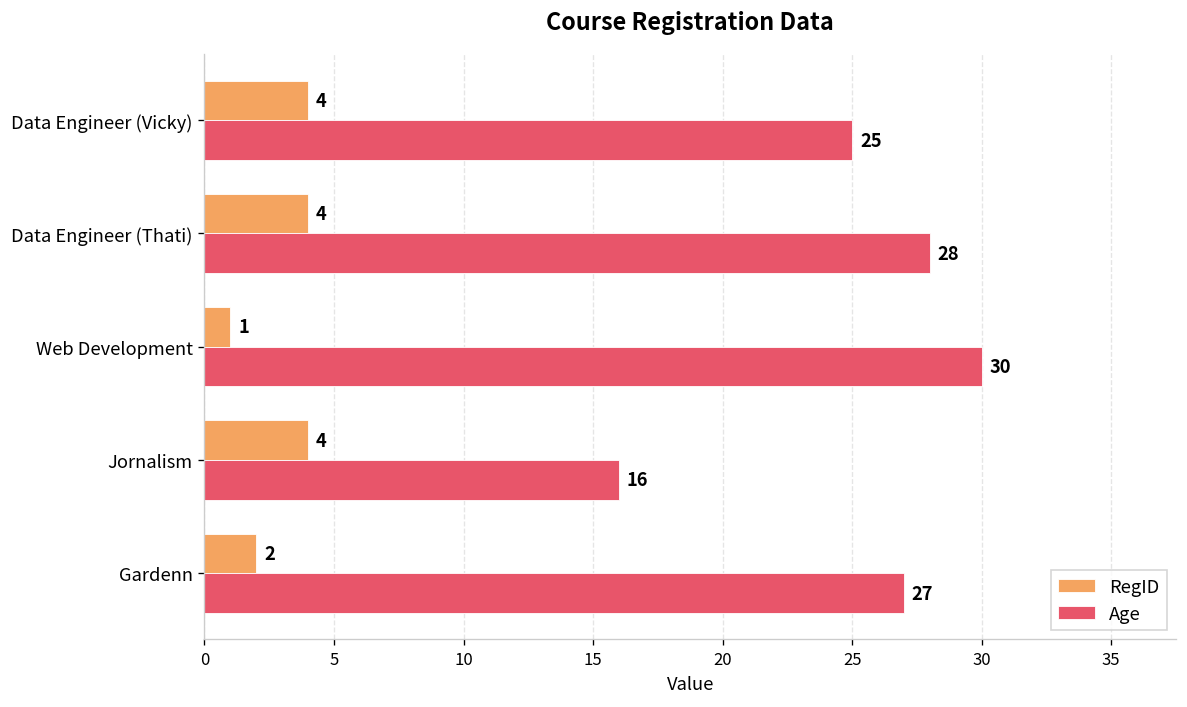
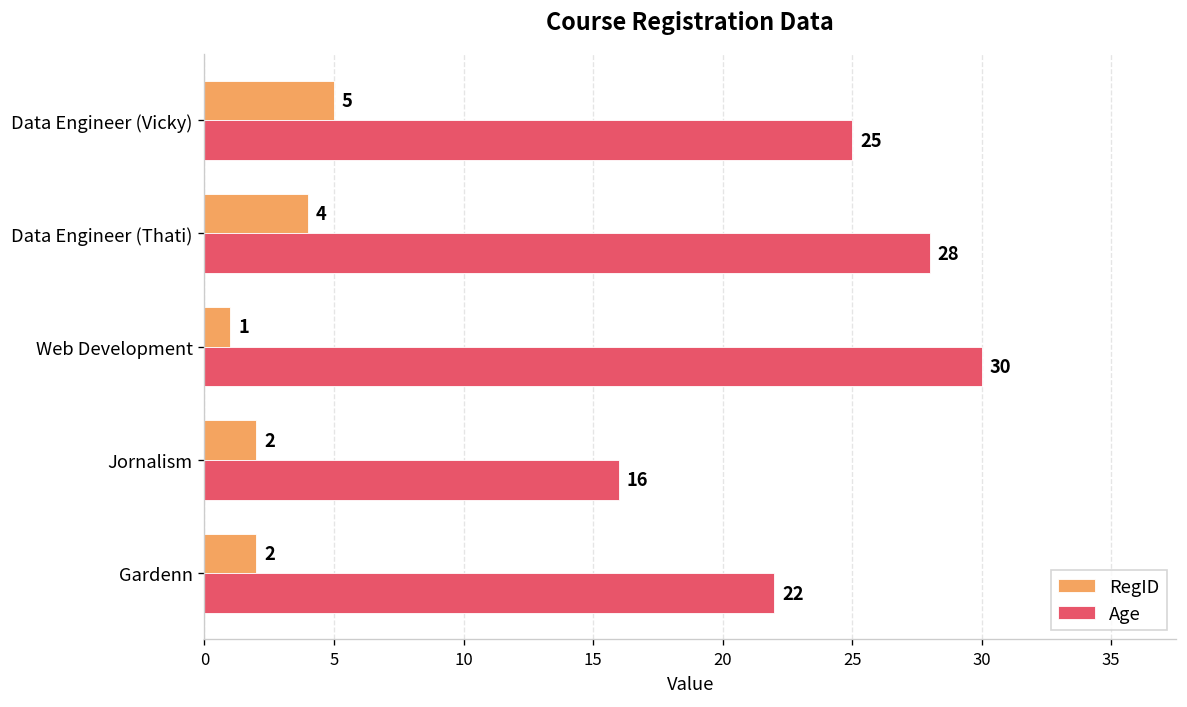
RegID, Data Engineer (Vicky): 4 -> 5
RegID, Jornalism: 4 -> 2
Age, Gardenn: 27 -> 22
